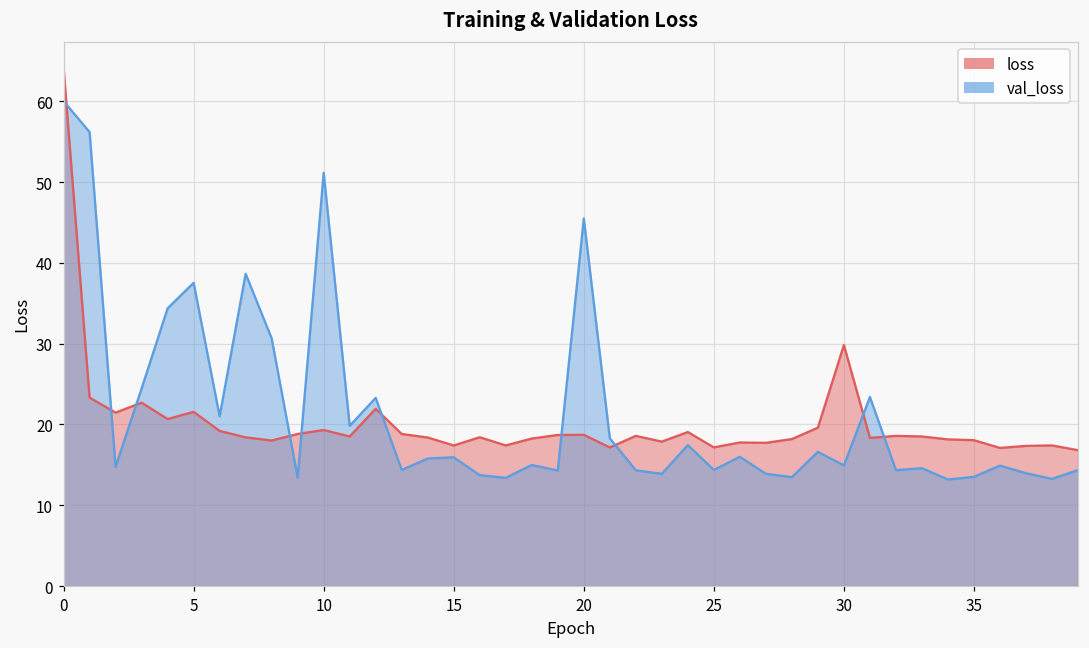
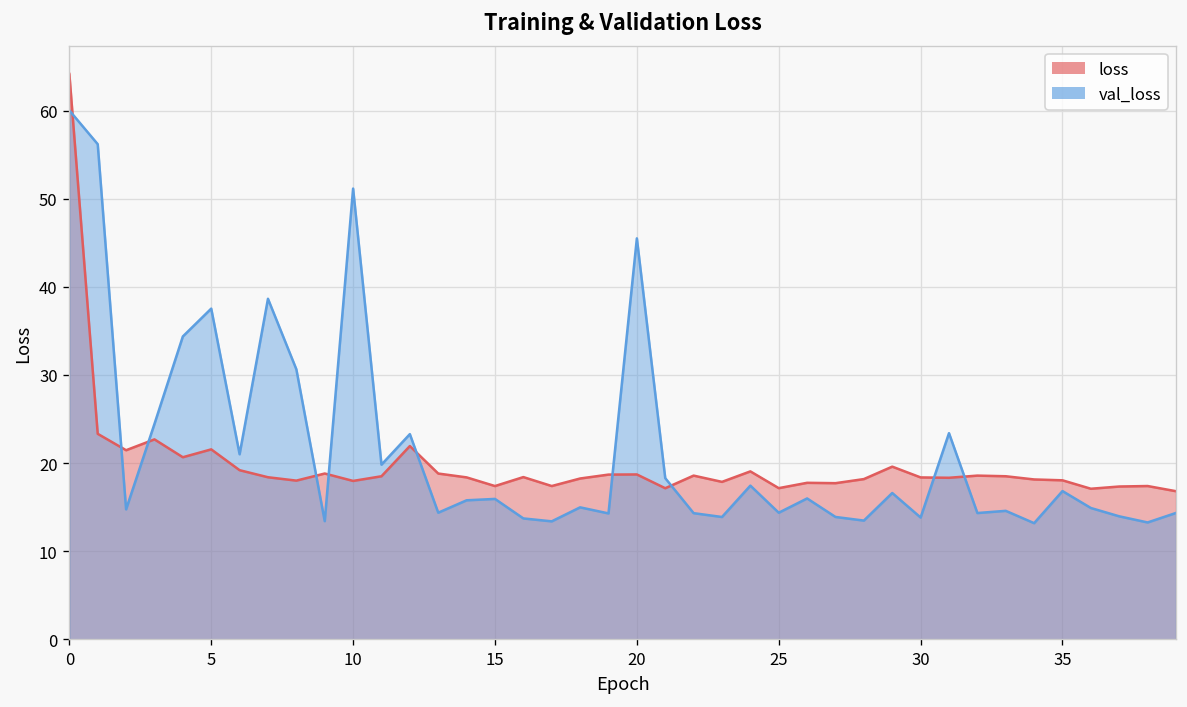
loss, 10: 19 -> 18
loss, 30: 30 -> 18
val_loss, 30: 15 -> 14
val_loss, 35: 14 -> 17
